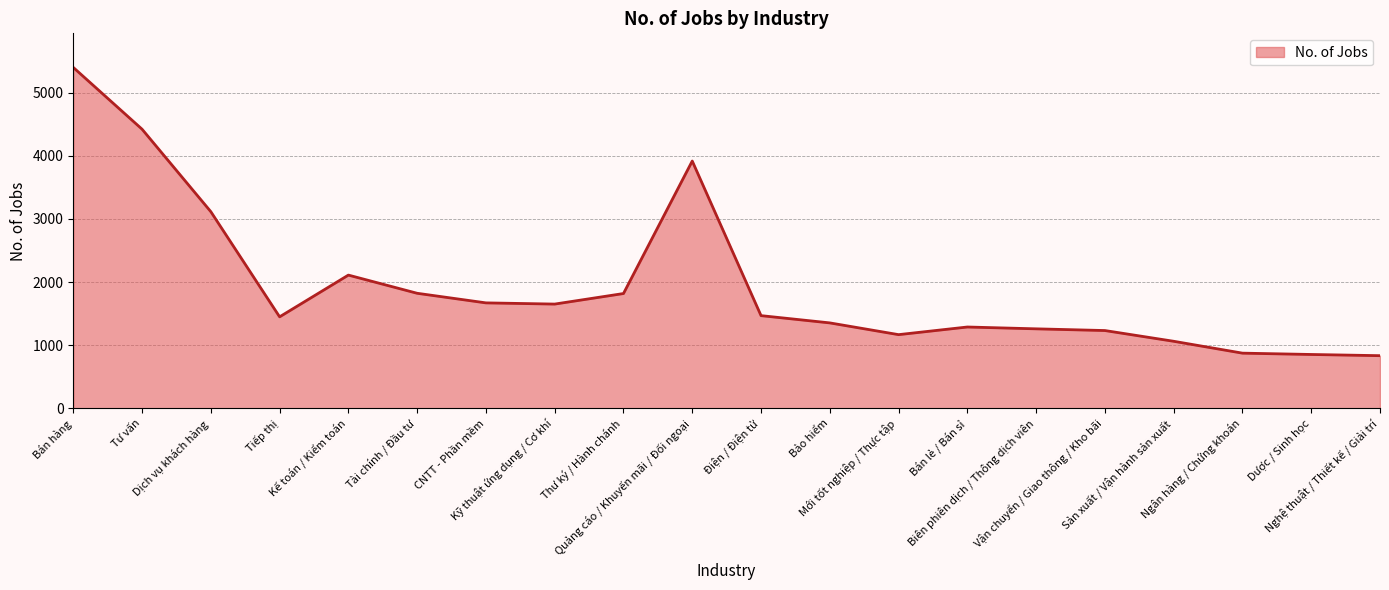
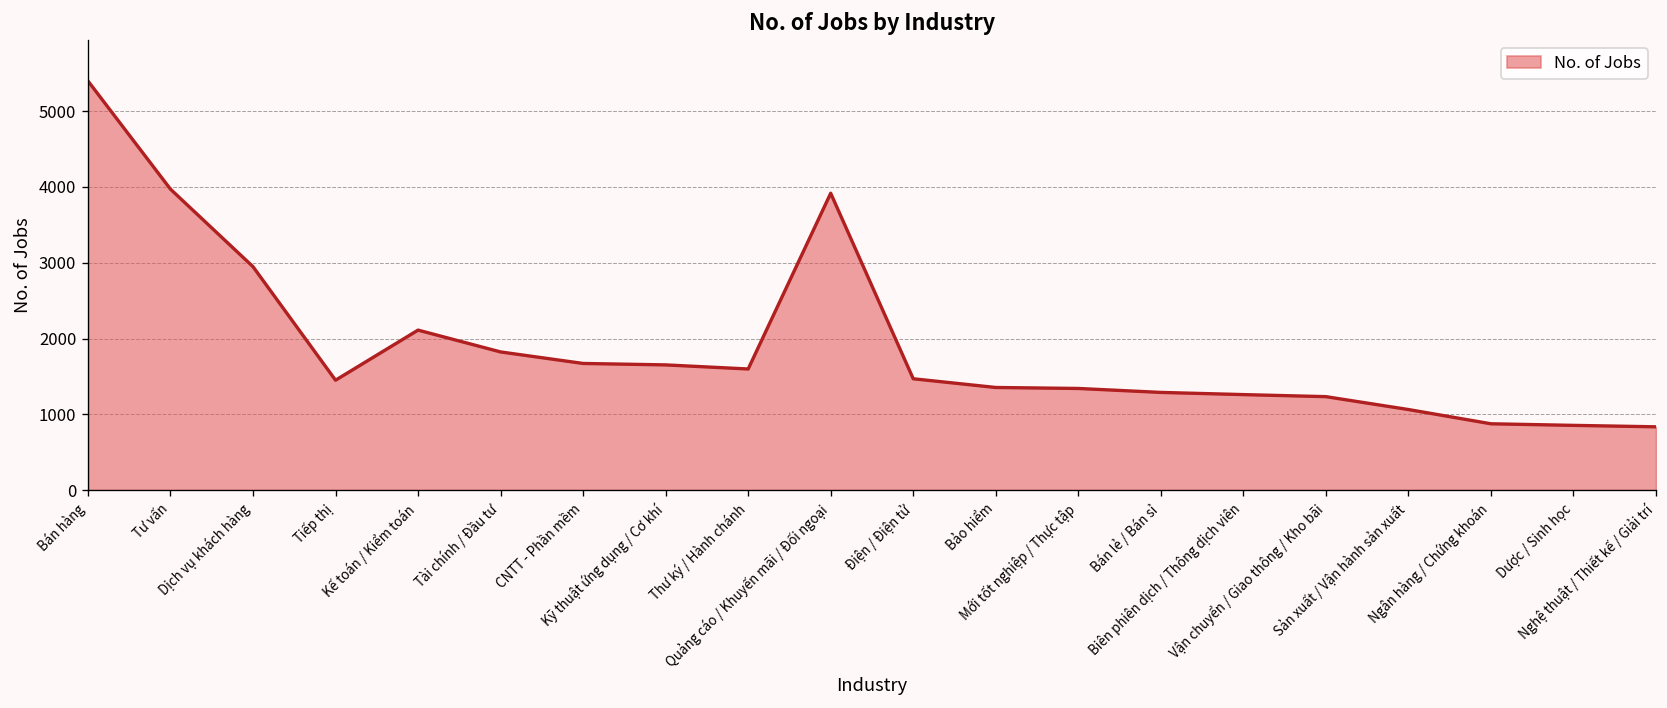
Tư vấn: 4400 -> 4000
Dịch vụ khách hàng: 3100 -> 2900
Thư ký / Hành chánh: 1800 -> 1600
Mới tốt nghiệp / Thực tập: 1200 -> 1300
